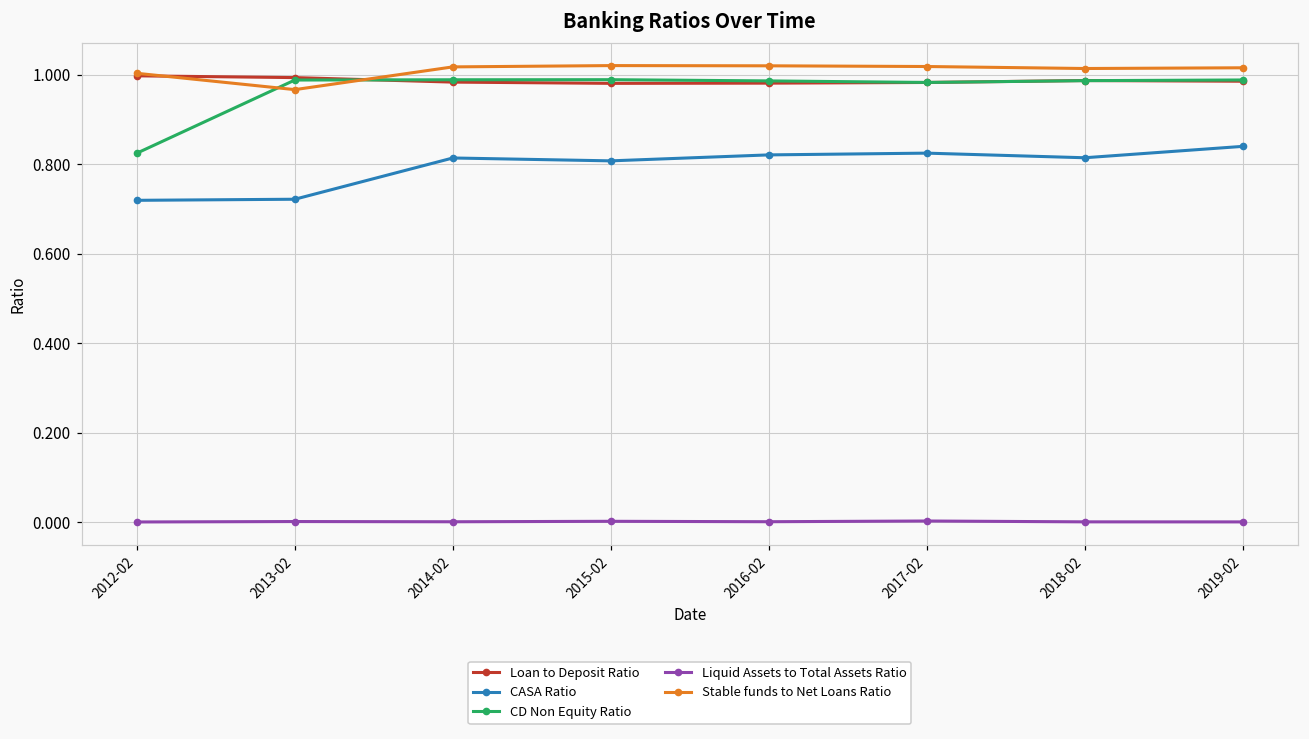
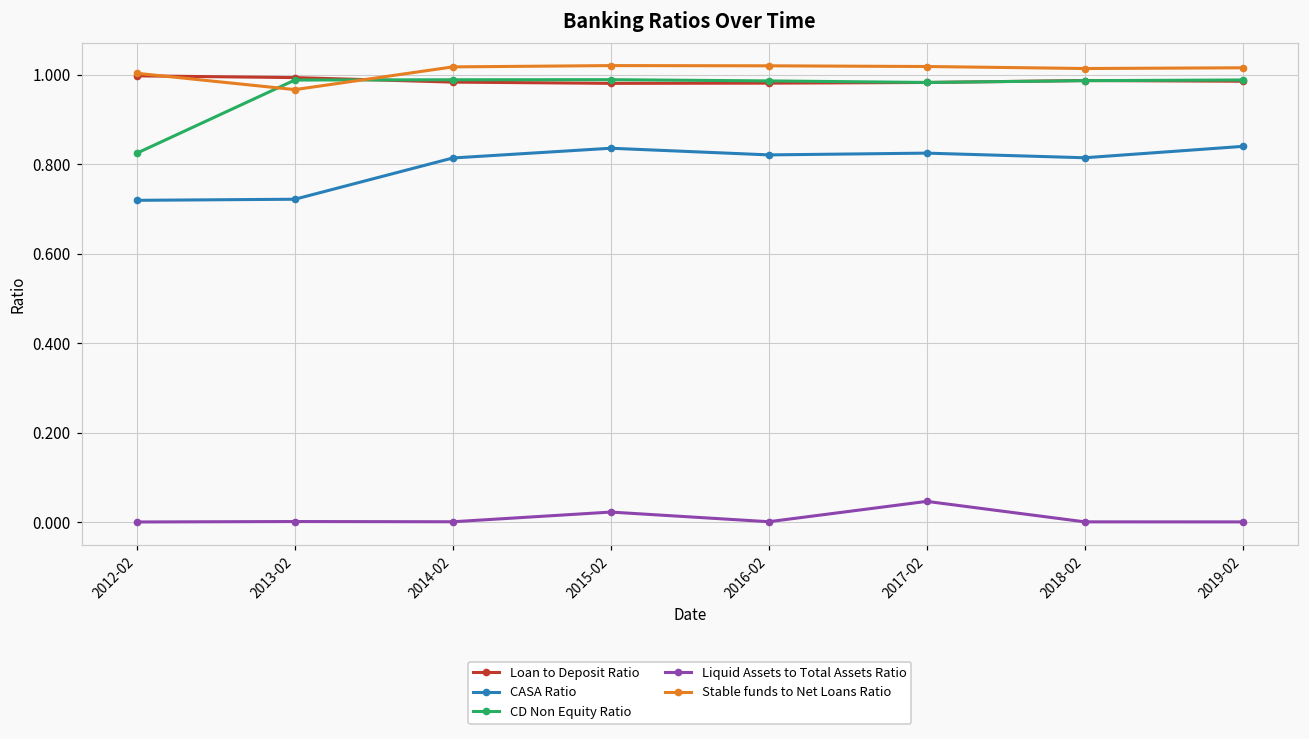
CASA Ratio, 2015-02: 0.81 -> 0.84
Liquid Assets to Total Assets Ratio, 2015-02: 0.00 -> 0.02
Liquid Assets to Total Assets Ratio, 2017-02: 0.00 -> 0.05
